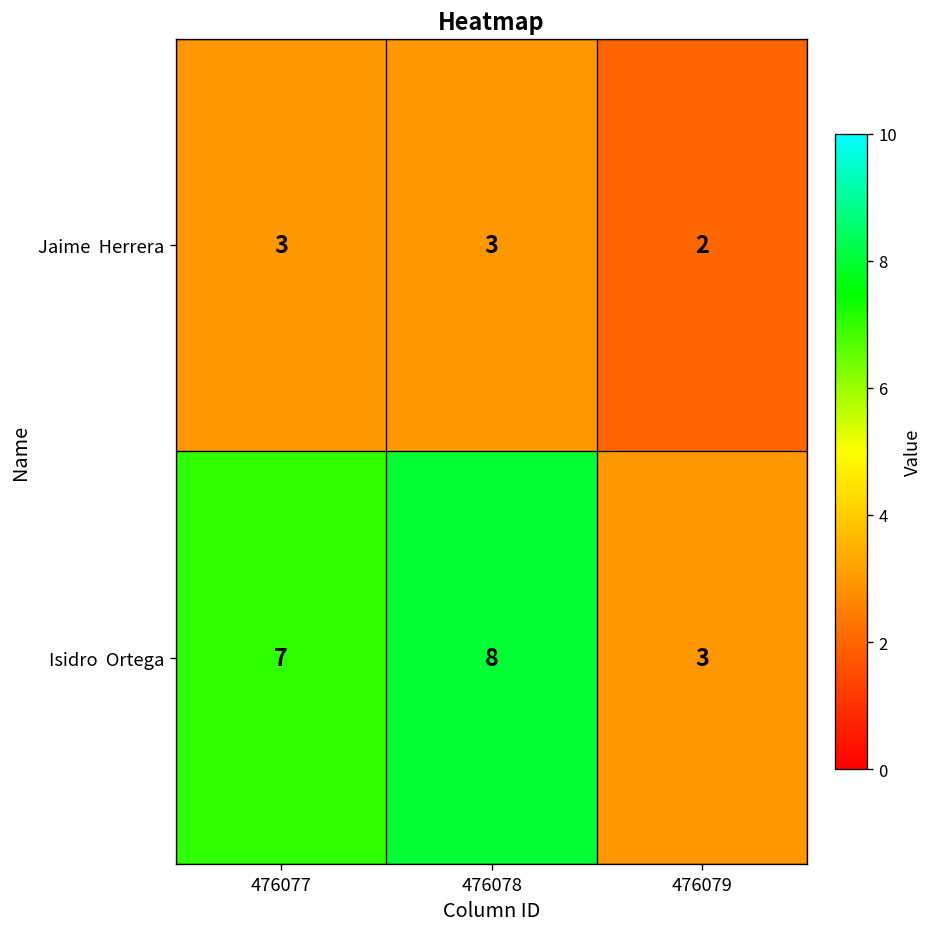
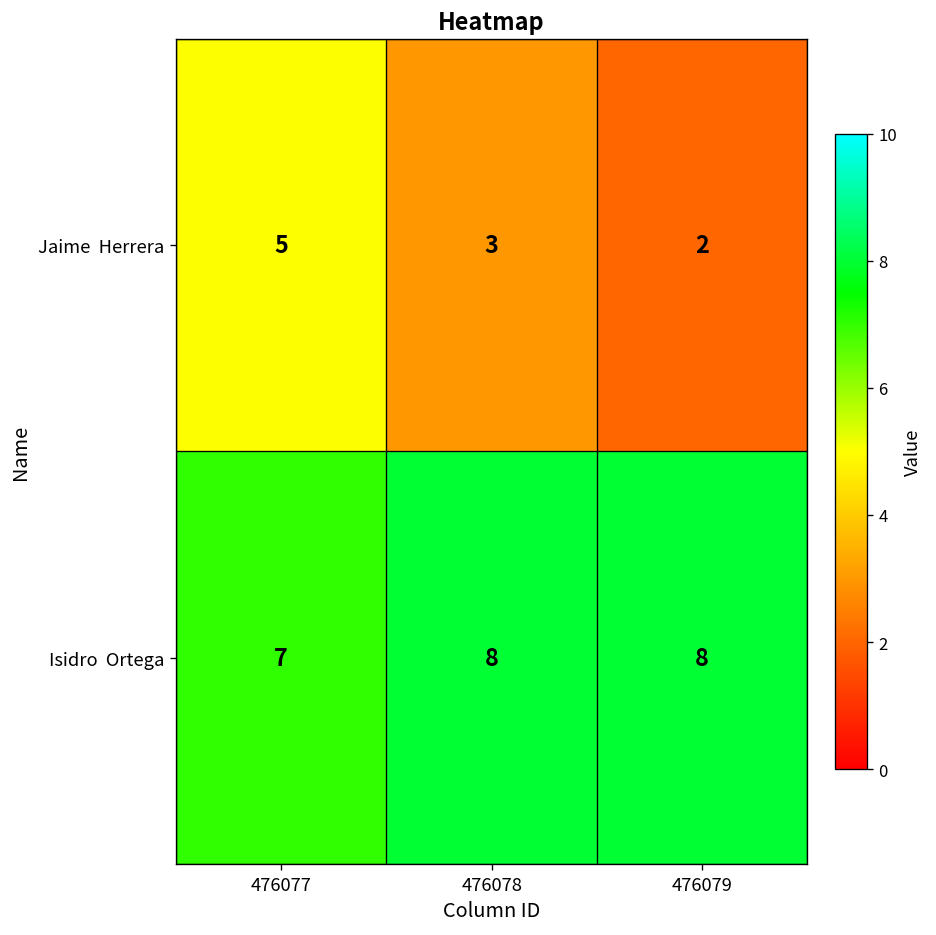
Jaime Herrera, 476077: 3 -> 5
Isidro Ortega, 476079: 3 -> 8
